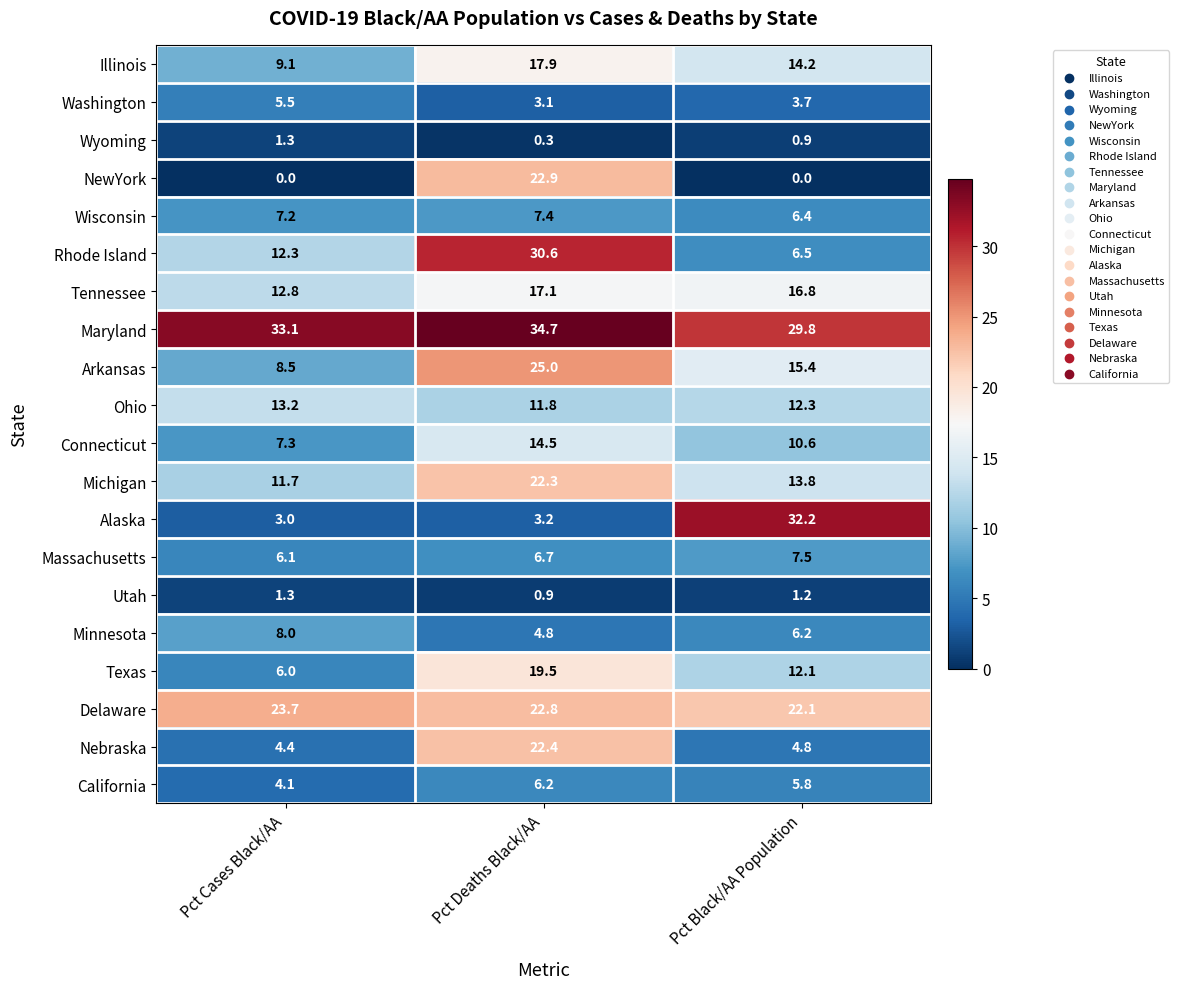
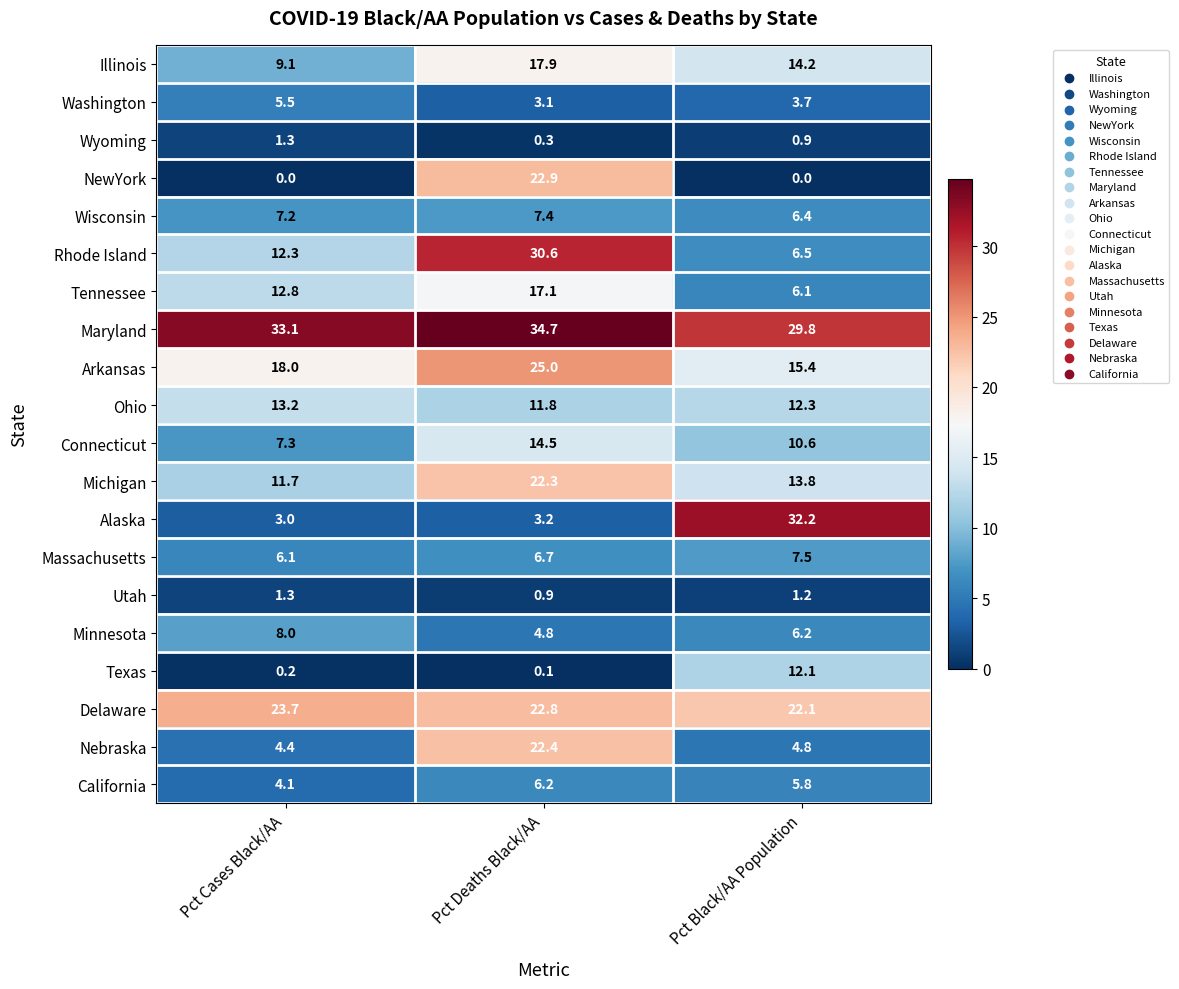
Tennessee, Pct Black/AA Population: 16.8 -> 6.1
Arkansas, Pct Cases Black/AA: 8.5 -> 18.0
Texas, Pct Cases Black/AA: 6.0 -> 0.2
Texas, Pct Deaths Black/AA: 19.5 -> 0.1
